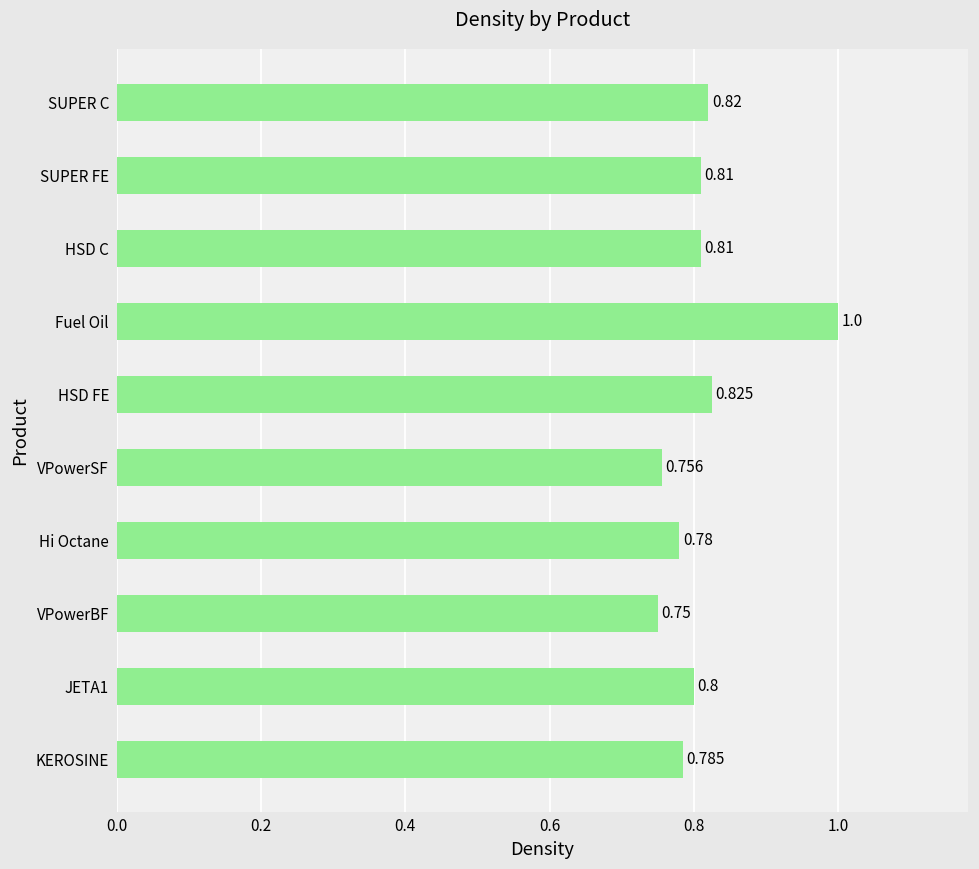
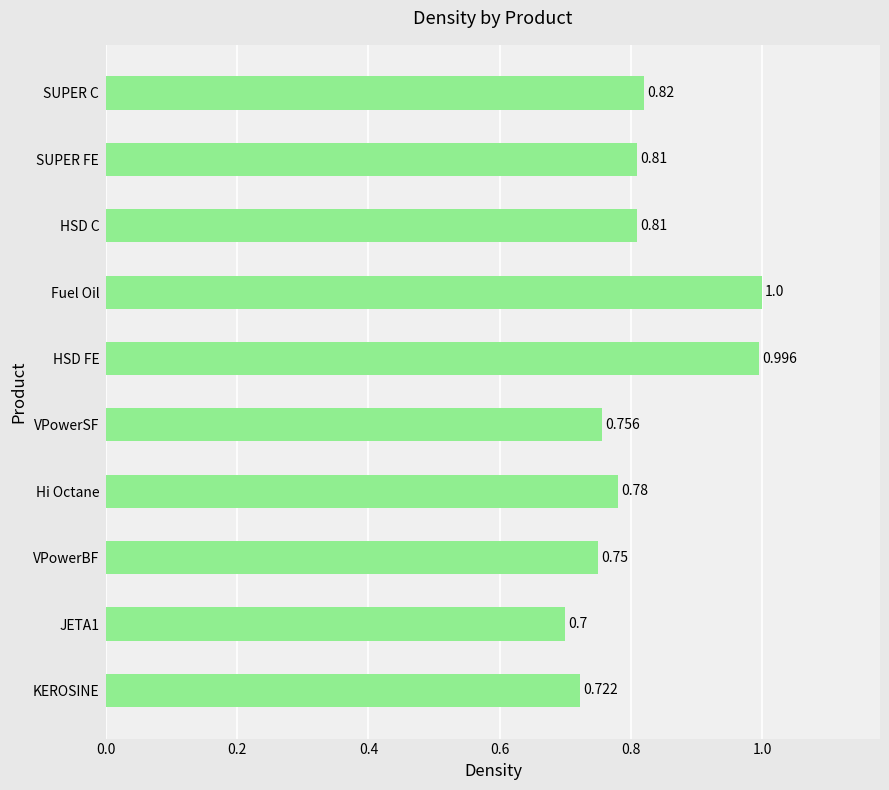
HSD FE: 0.825 -> 0.996
JETA1: 0.8 -> 0.7
KEROSINE: 0.785 -> 0.722
